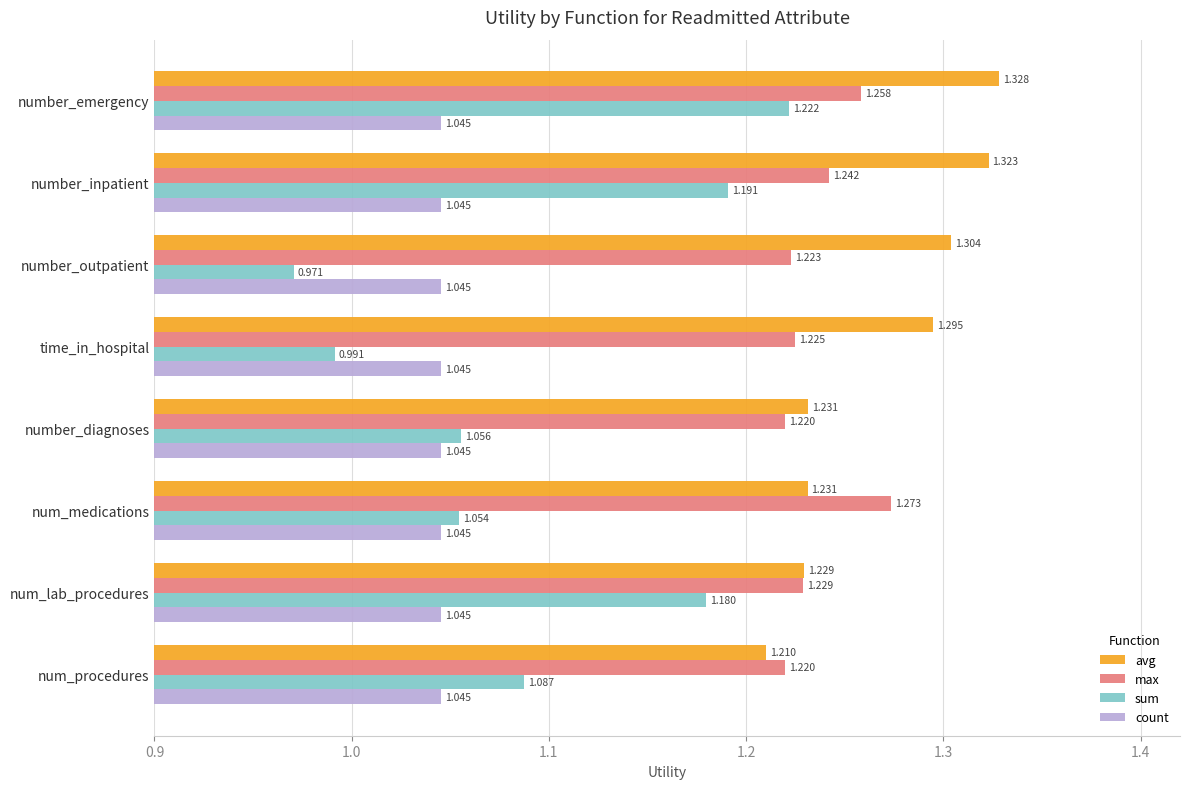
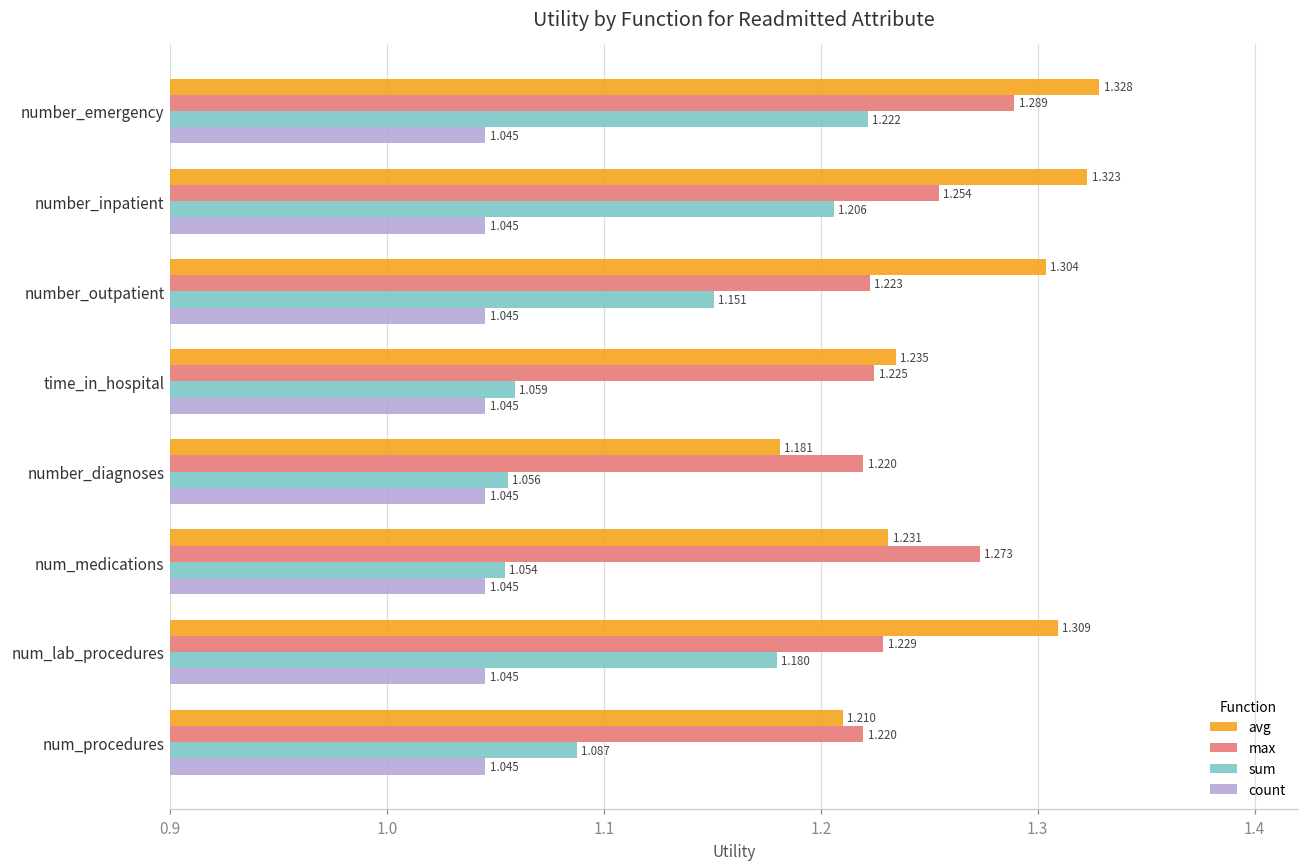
max, number_emergency: 1.258 -> 1.289
max, number_inpatient: 1.242 -> 1.254
sum, number_inpatient: 1.191 -> 1.206
sum, number_outpatient: 0.971 -> 1.151
avg, time_in_hospital: 1.295 -> 1.235
sum, time_in_hospital: 0.991 -> 1.059
avg, number_diagnoses: 1.231 -> 1.181
avg, num_lab_procedures: 1.229 -> 1.309
